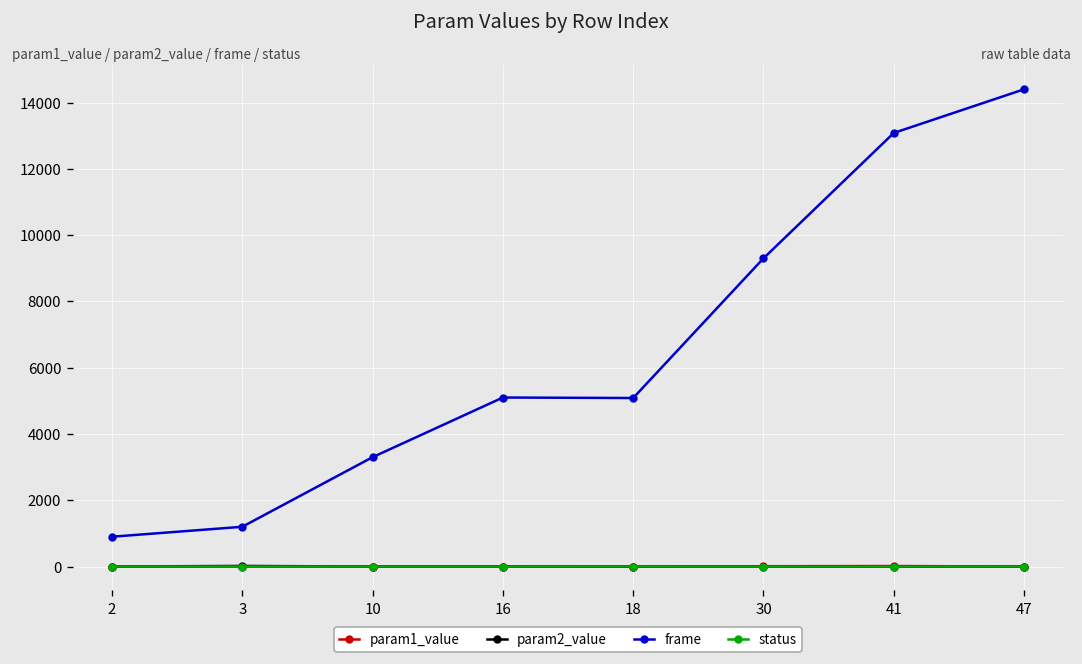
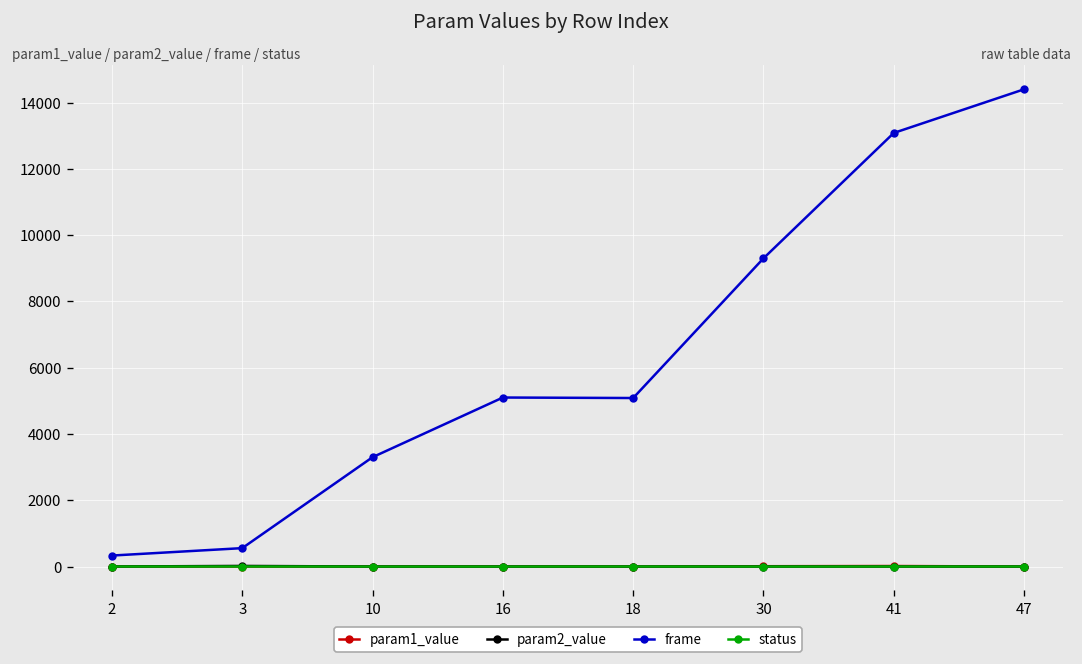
frame, 2: 900 -> 300
frame, 3: 1200 -> 600
